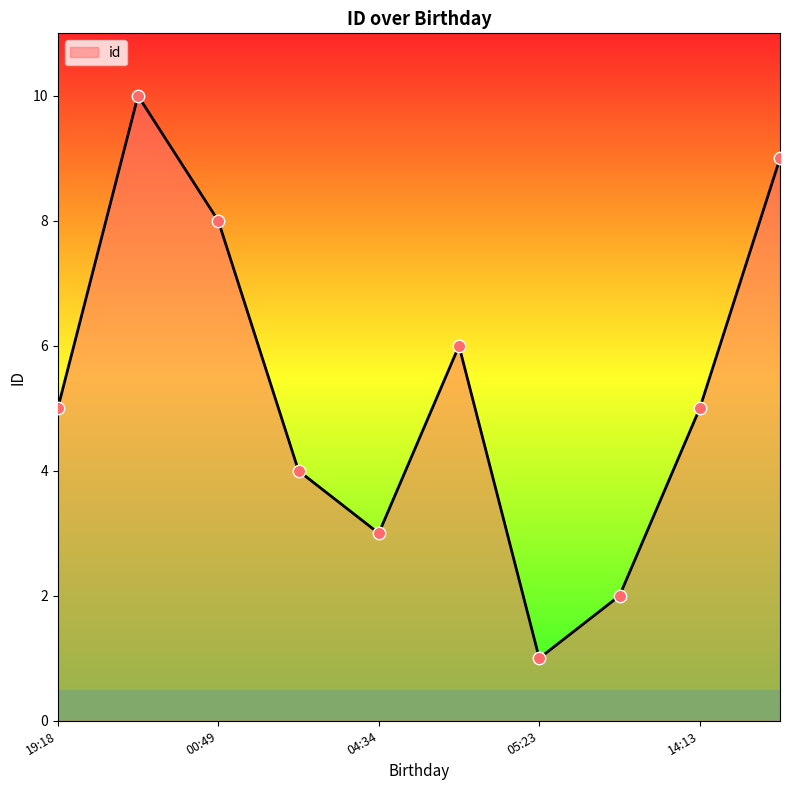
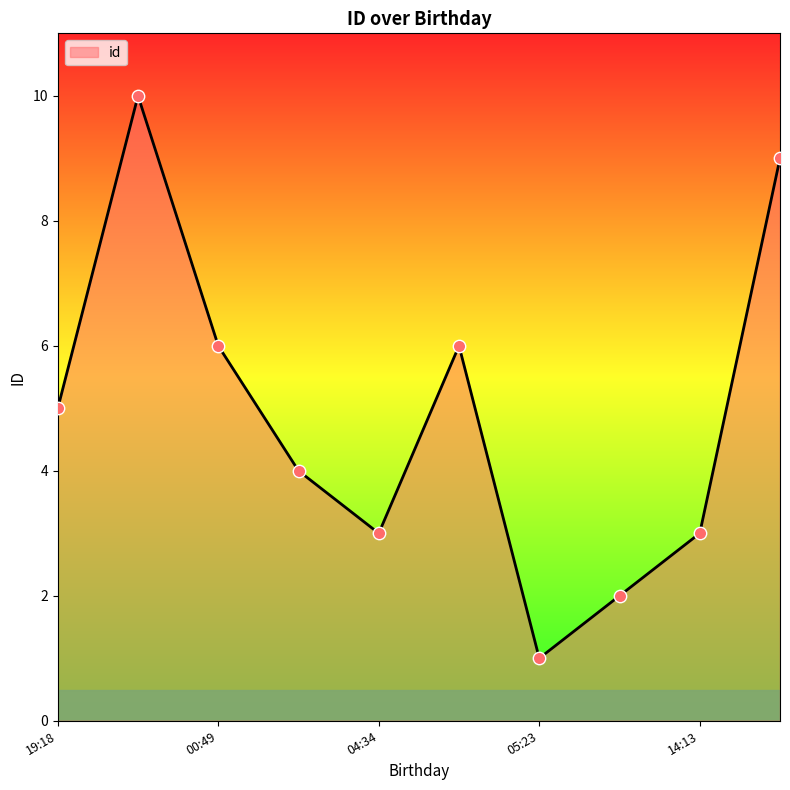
00:49: 8 -> 6
14:13: 5 -> 3
